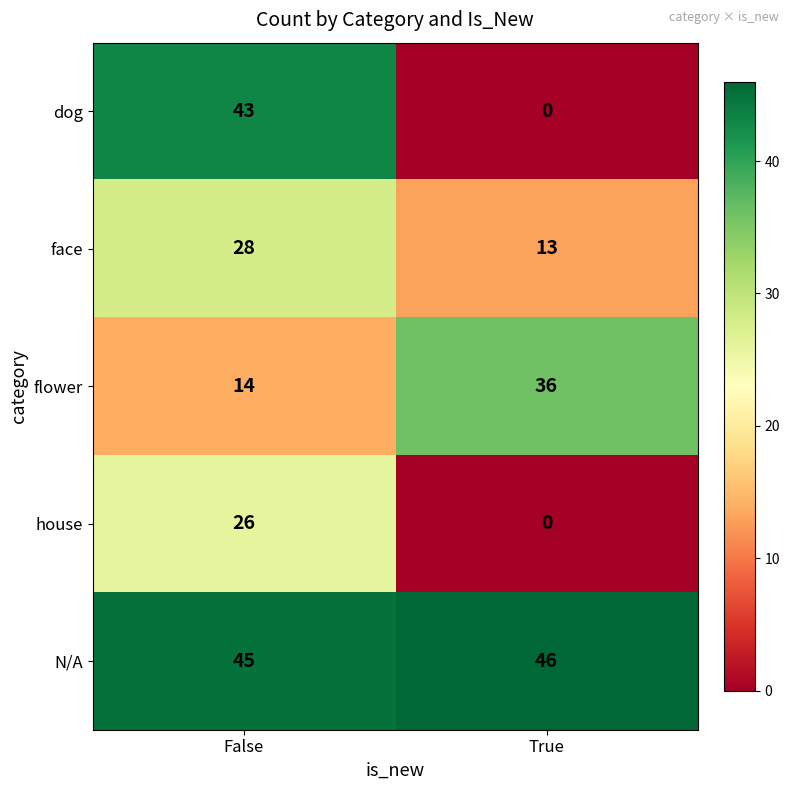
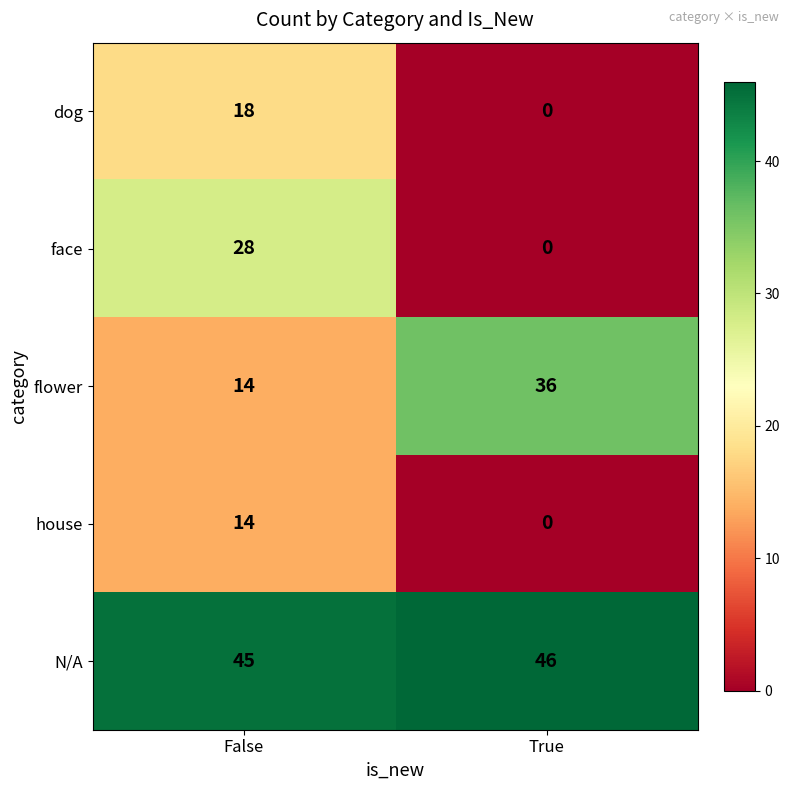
dog, False: 43 -> 18
face, True: 13 -> 0
house, False: 26 -> 14
